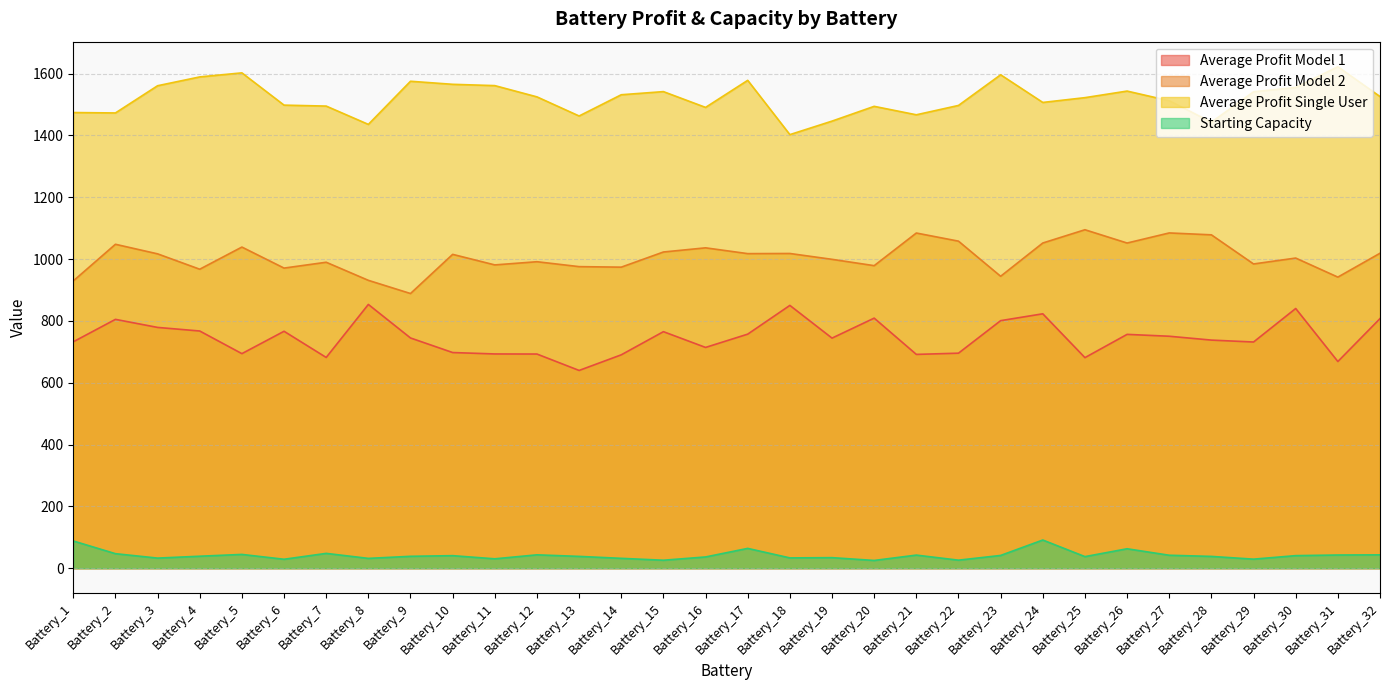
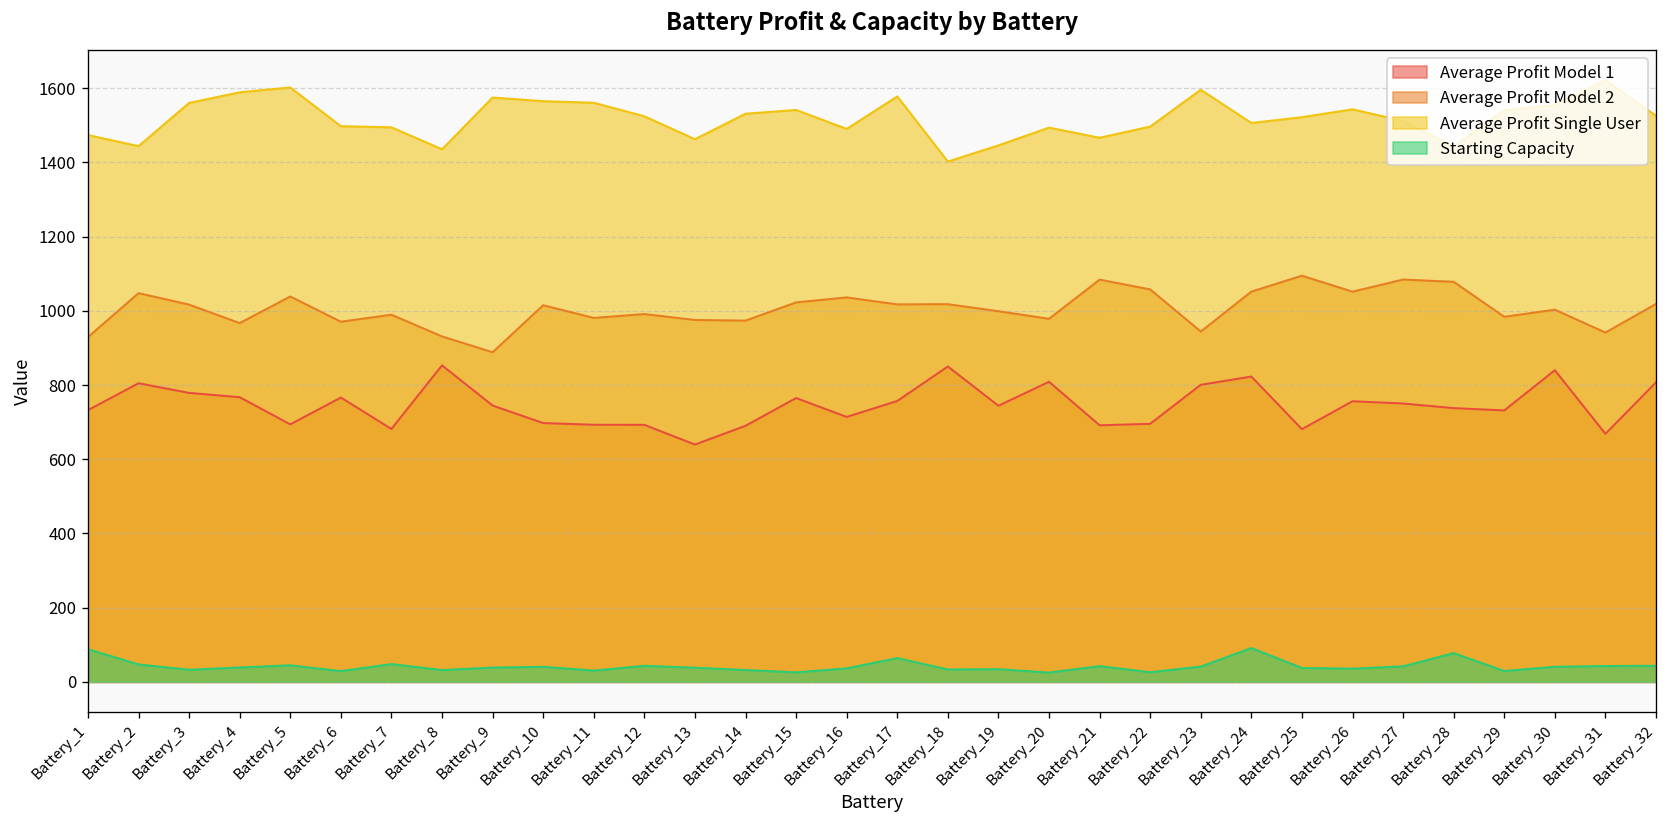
Average Profit Single User, Battery_2: 1470 -> 1440
Starting Capacity, Battery_26: 60 -> 40
Starting Capacity, Battery_28: 40 -> 80
